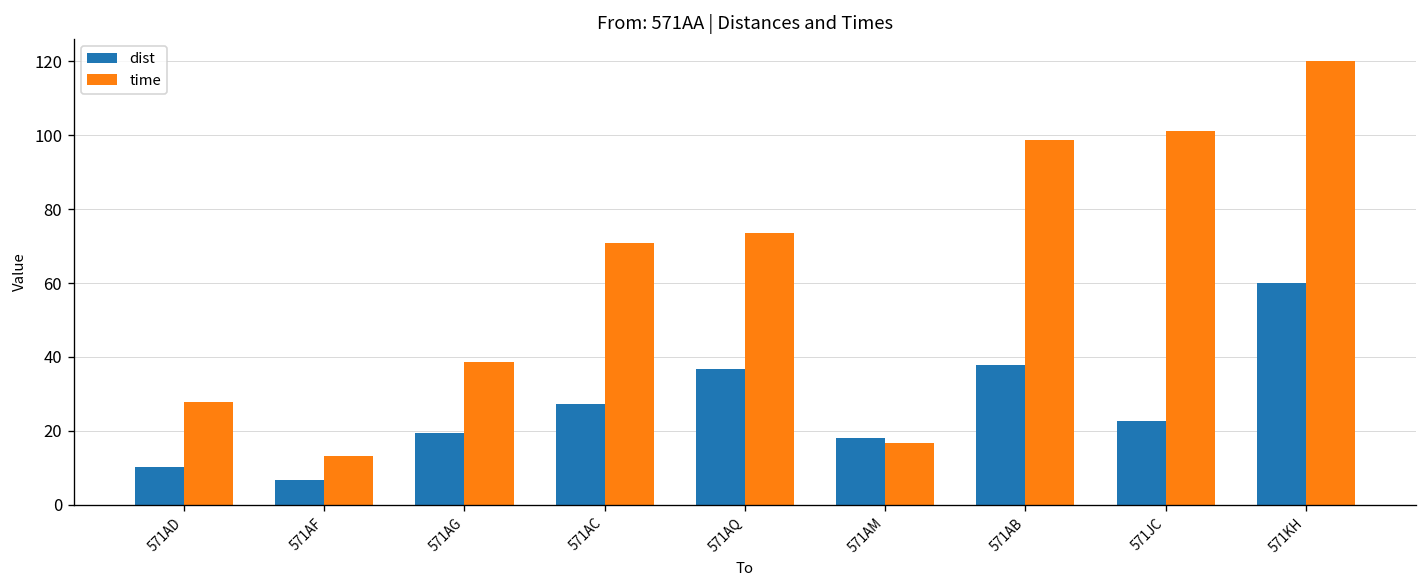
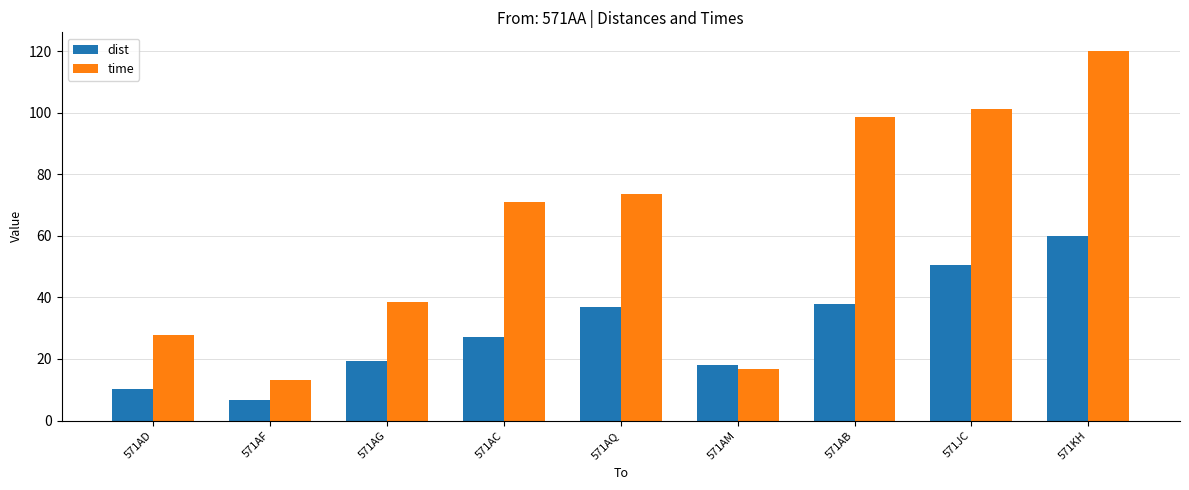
dist, 571JC: 23 -> 51
